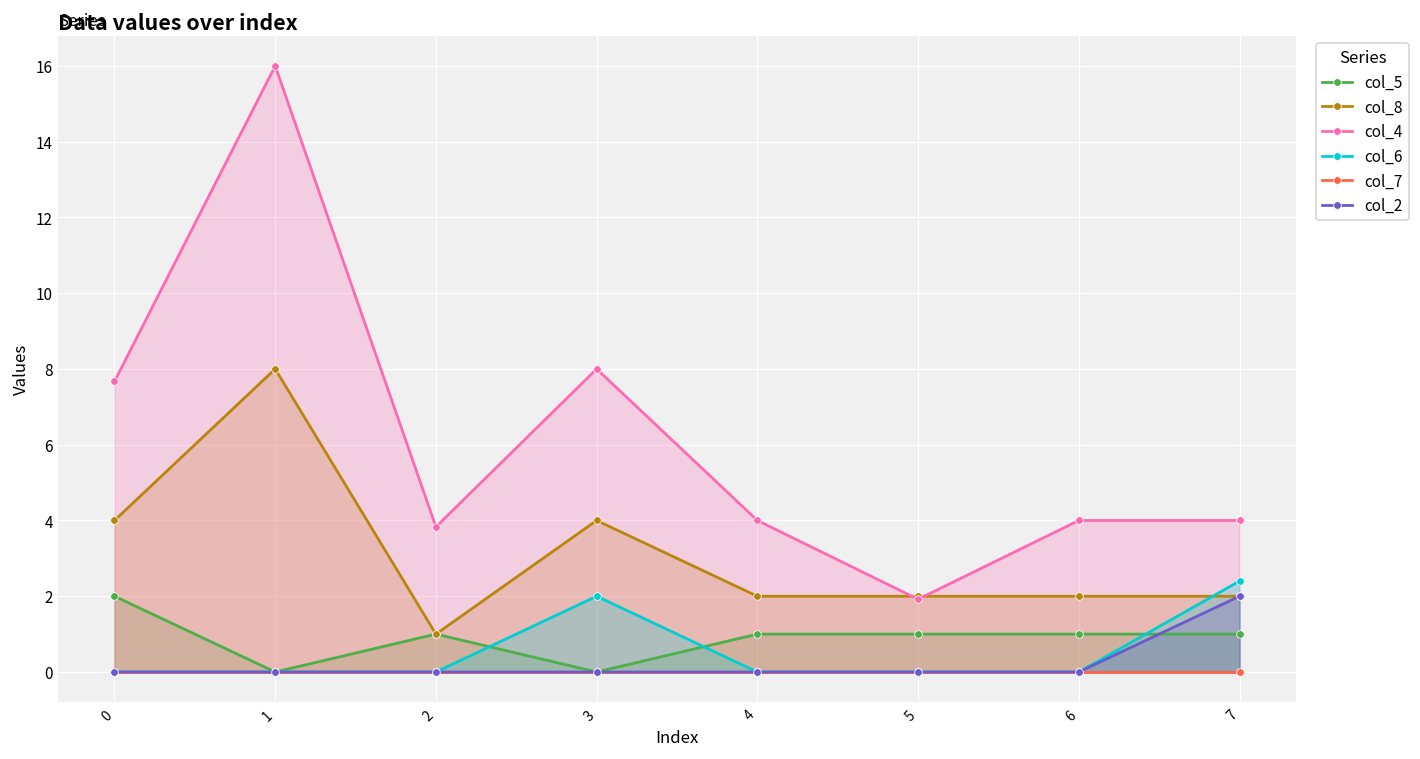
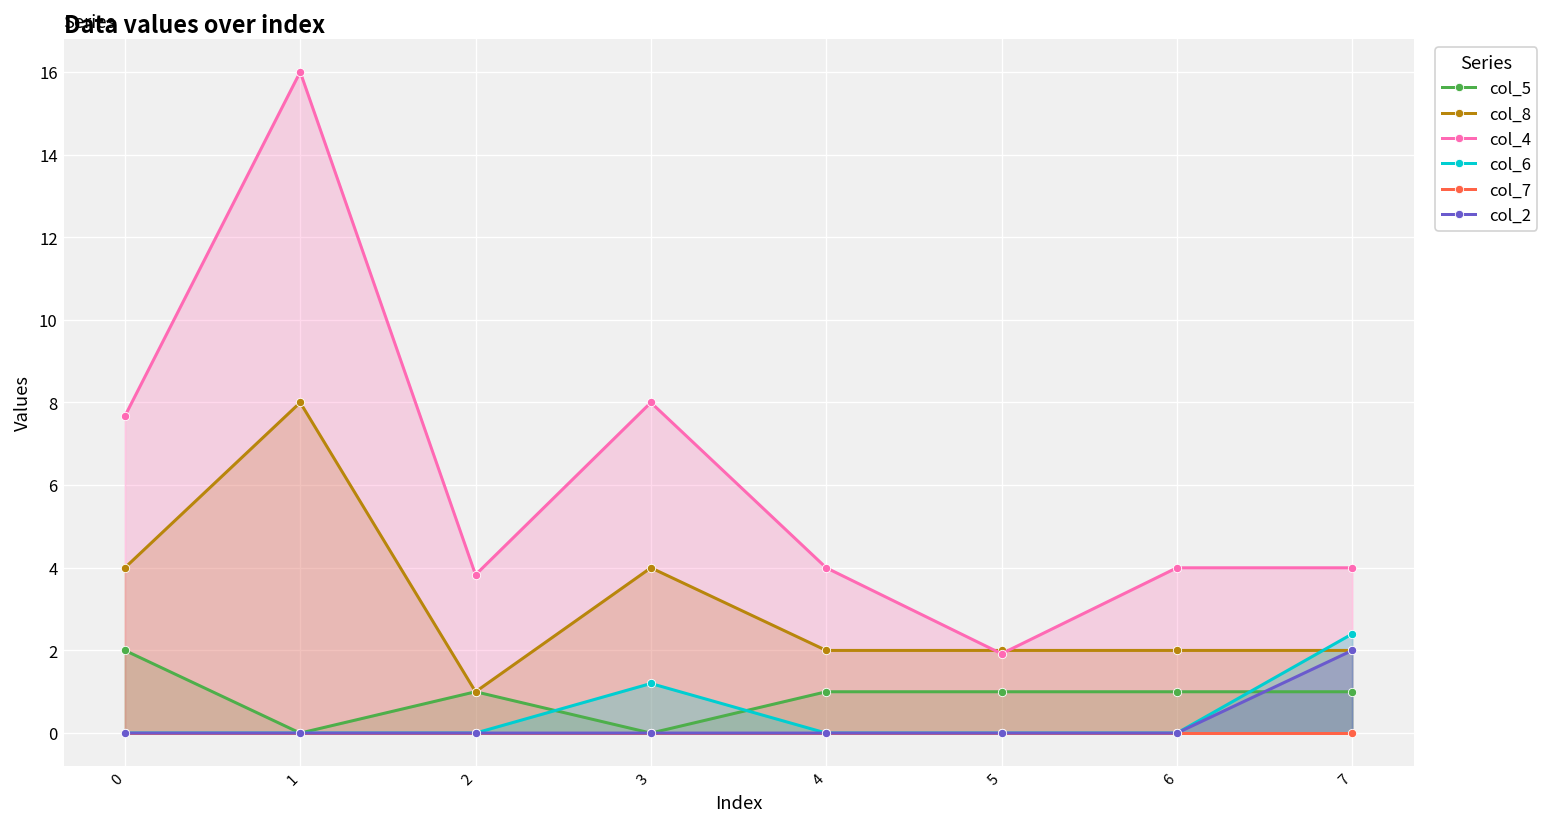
col_6, 3: 2.0 -> 1.2
